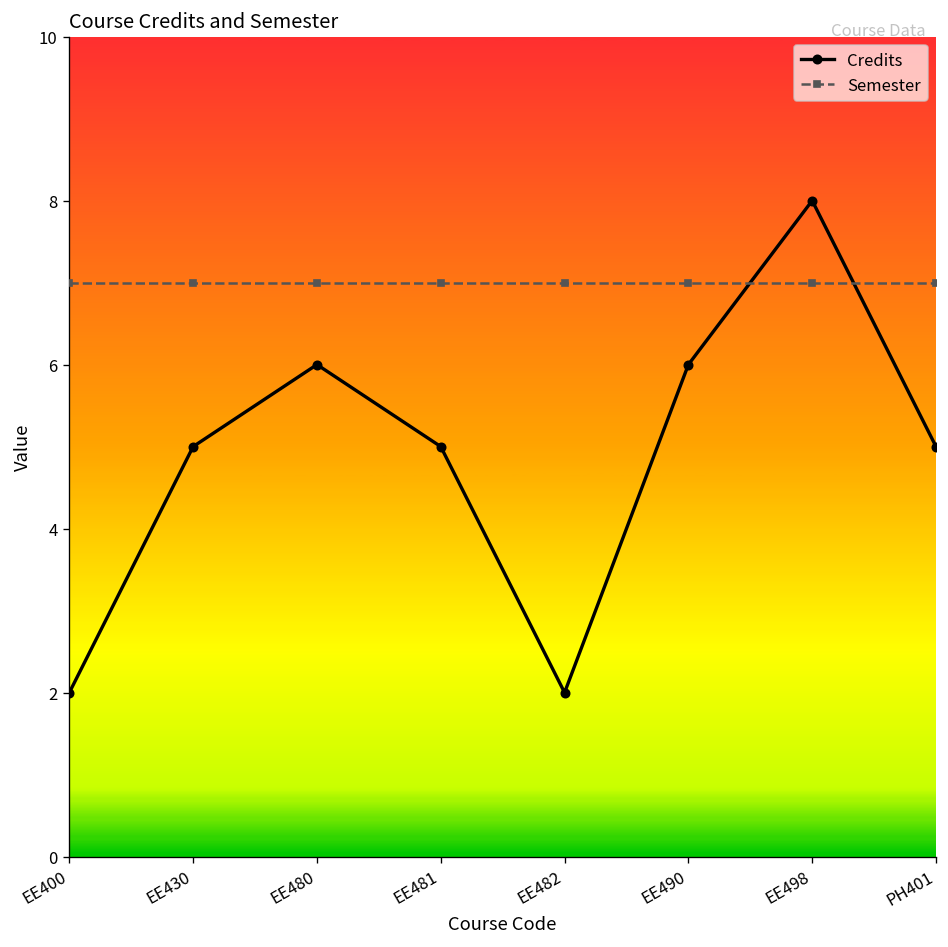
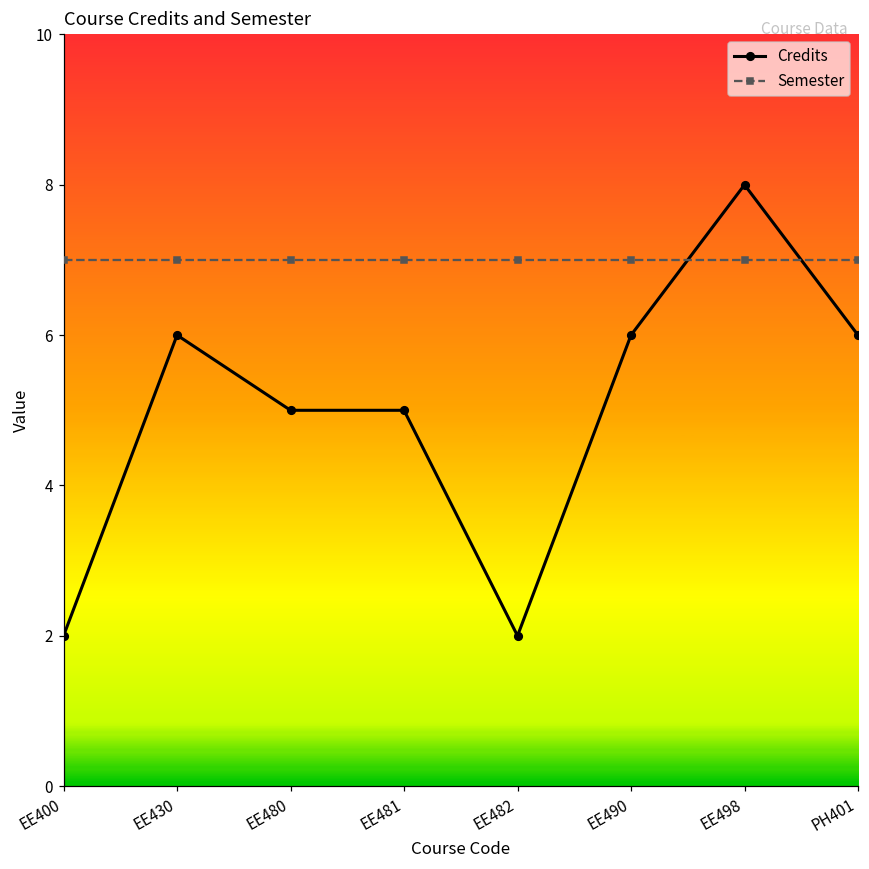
Credits, EE430: 5 -> 6
Credits, EE480: 6 -> 5
Credits, PH401: 5 -> 6
